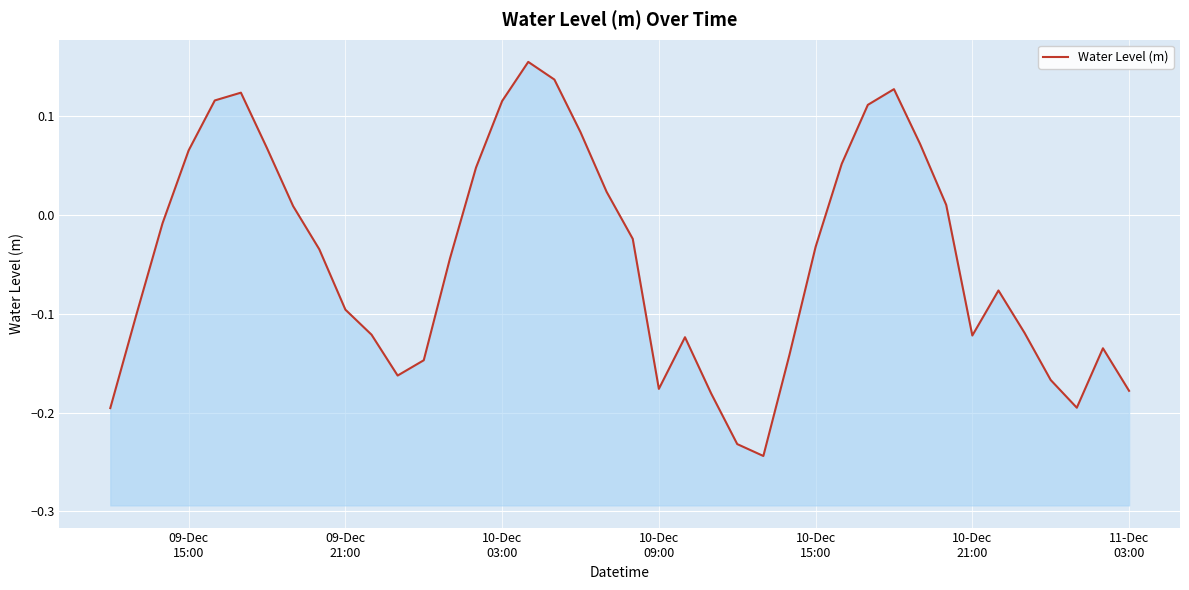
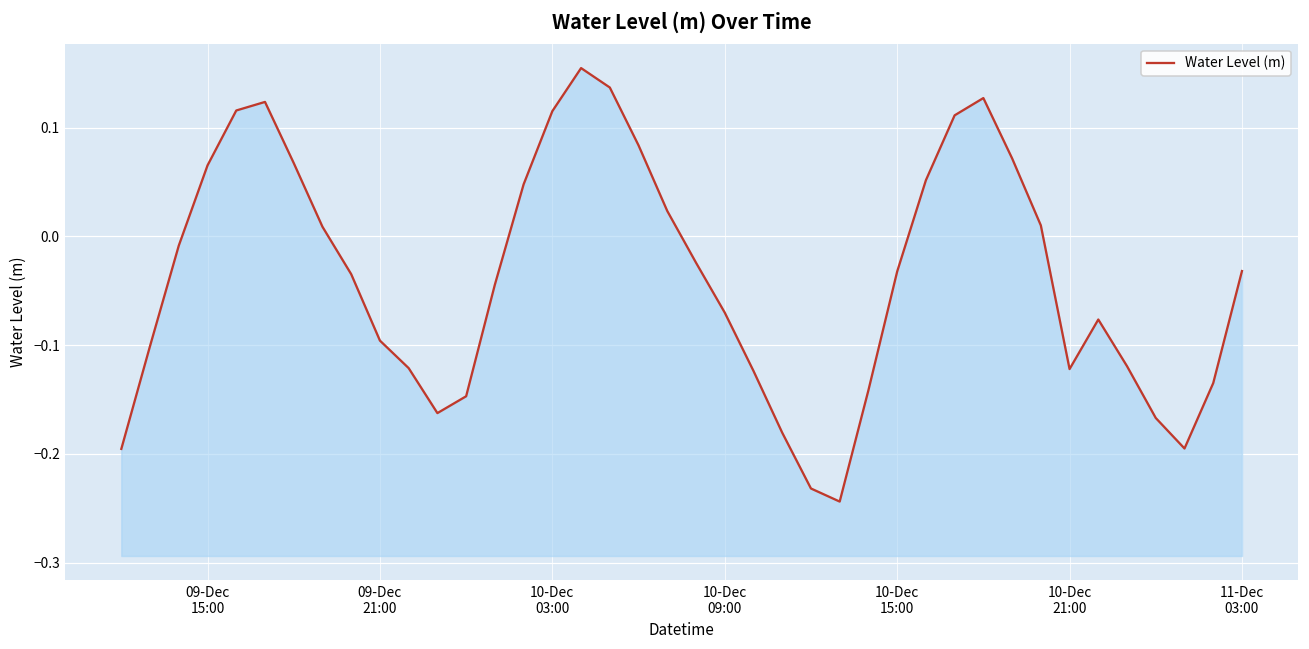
10-Dec 09:00: -0.18 -> -0.07
11-Dec 03:00: -0.18 -> -0.03
